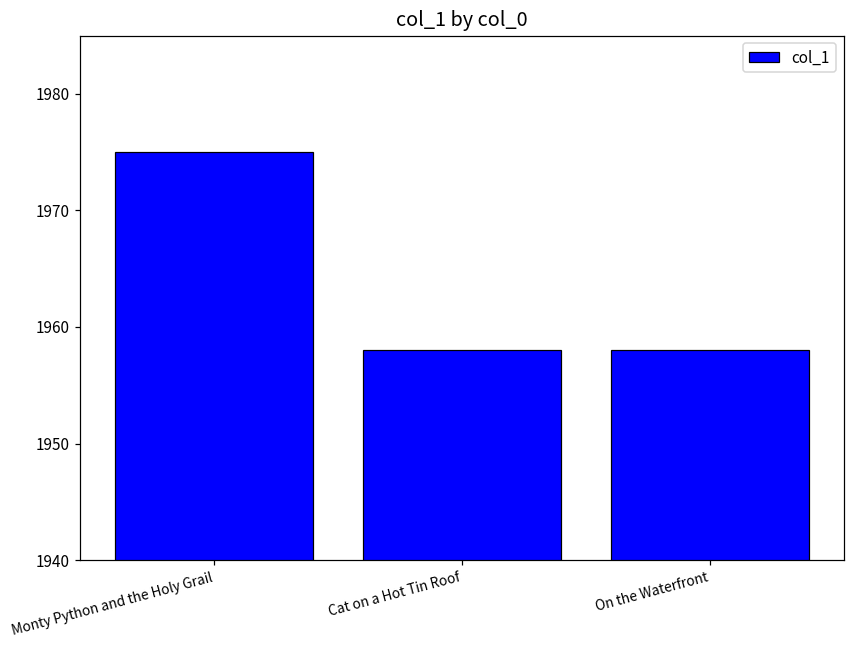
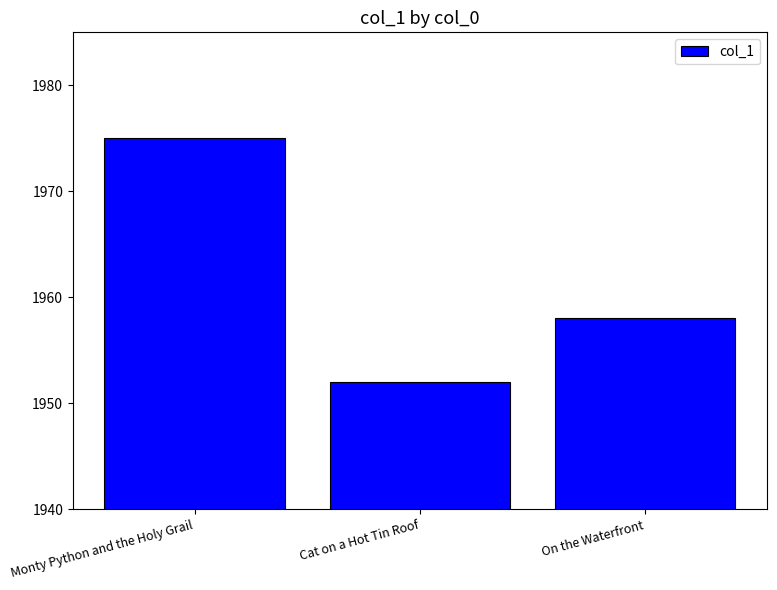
Cat on a Hot Tin Roof: 1958 -> 1952
